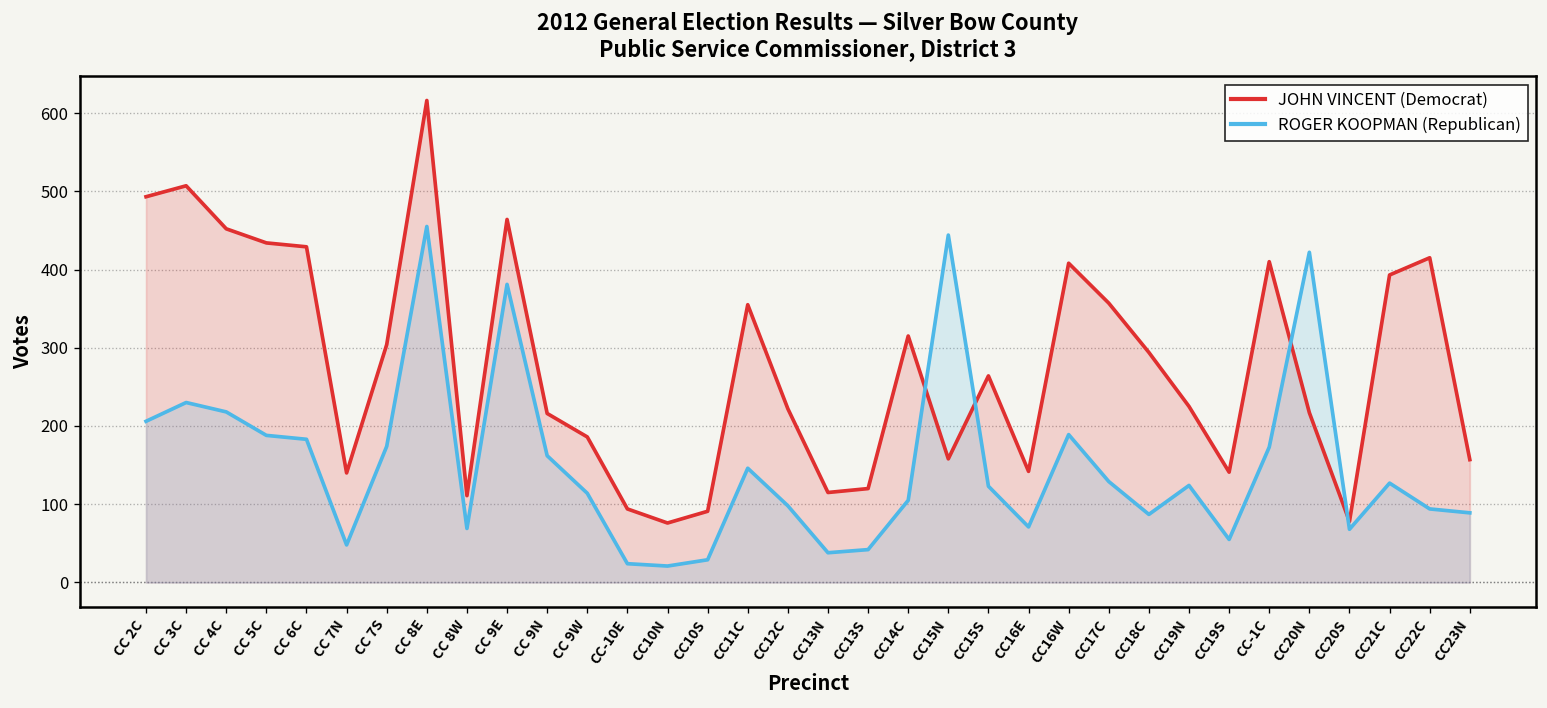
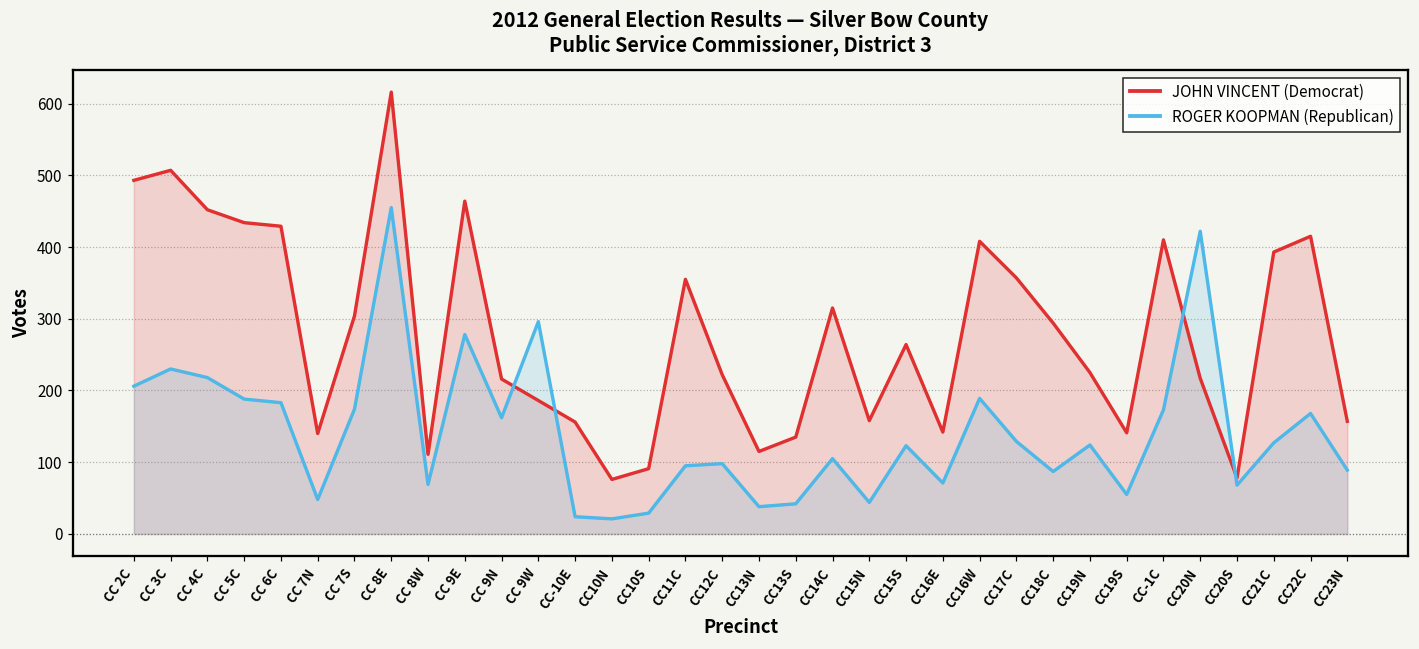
ROGER KOOPMAN (Republican), CC 9E: 380 -> 280
ROGER KOOPMAN (Republican), CC 9W: 110 -> 300
JOHN VINCENT (Democrat), CC-10E: 90 -> 160
ROGER KOOPMAN (Republican), CC11C: 150 -> 100
JOHN VINCENT (Democrat), CC13S: 120 -> 140
ROGER KOOPMAN (Republican), CC15N: 440 -> 40
ROGER KOOPMAN (Republican), CC22C: 90 -> 170
